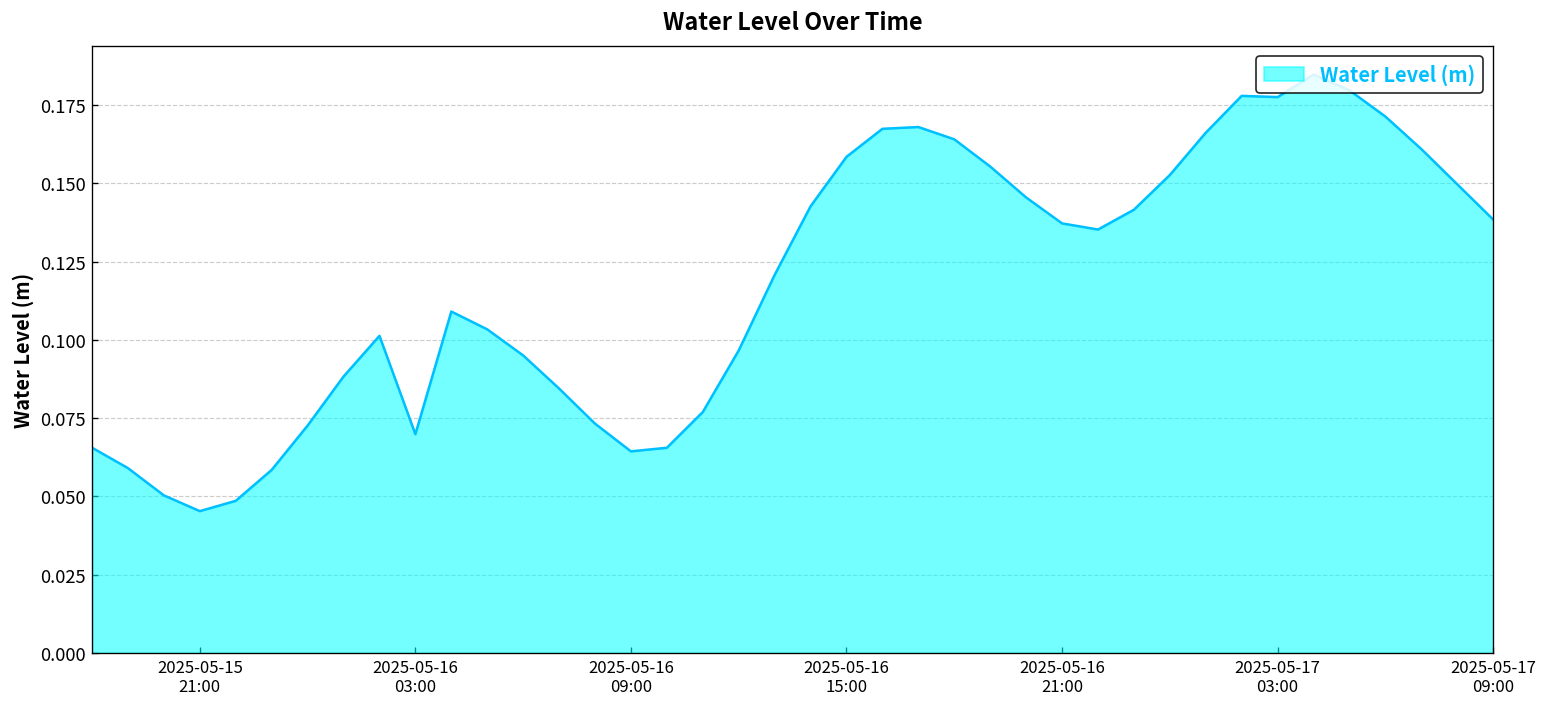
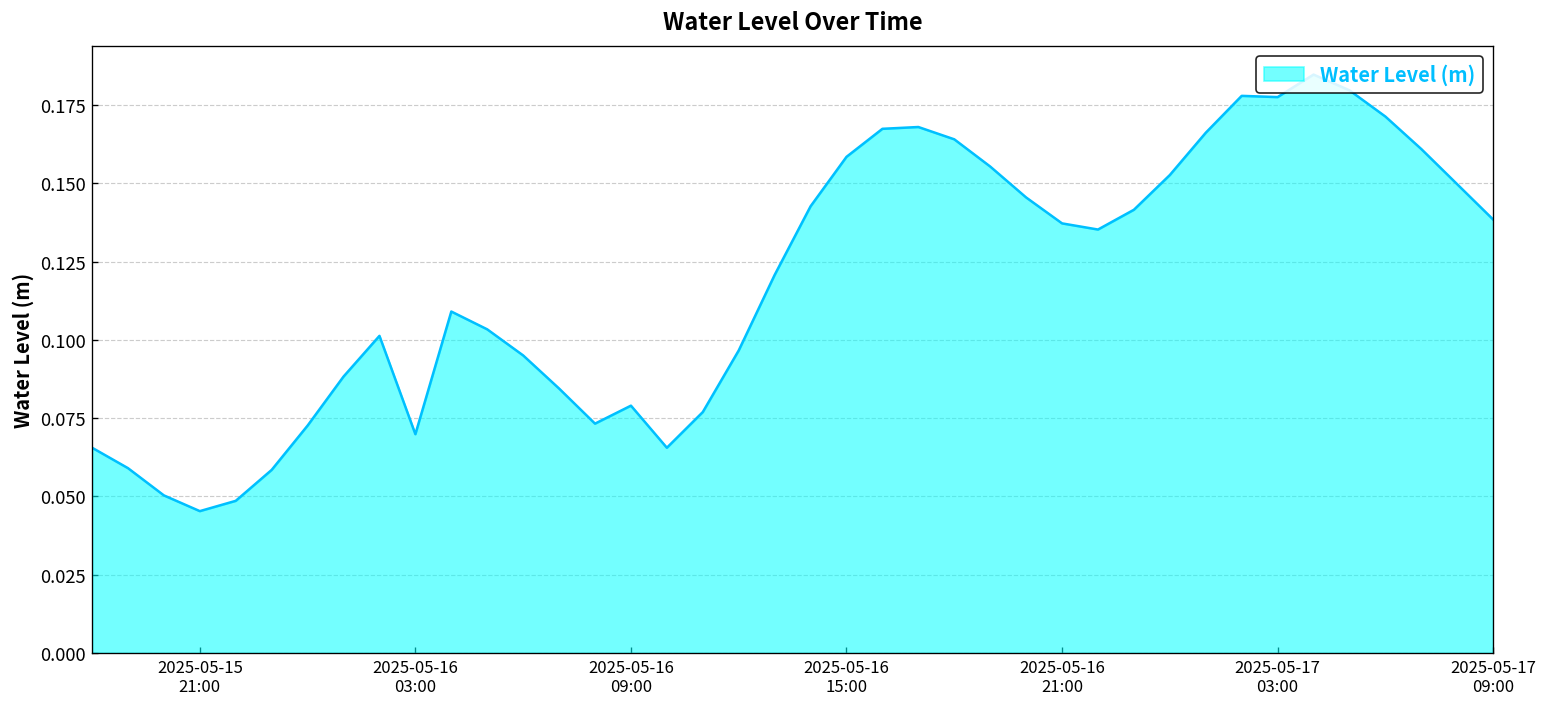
2025-05-16 09:00: 0.064 -> 0.079
